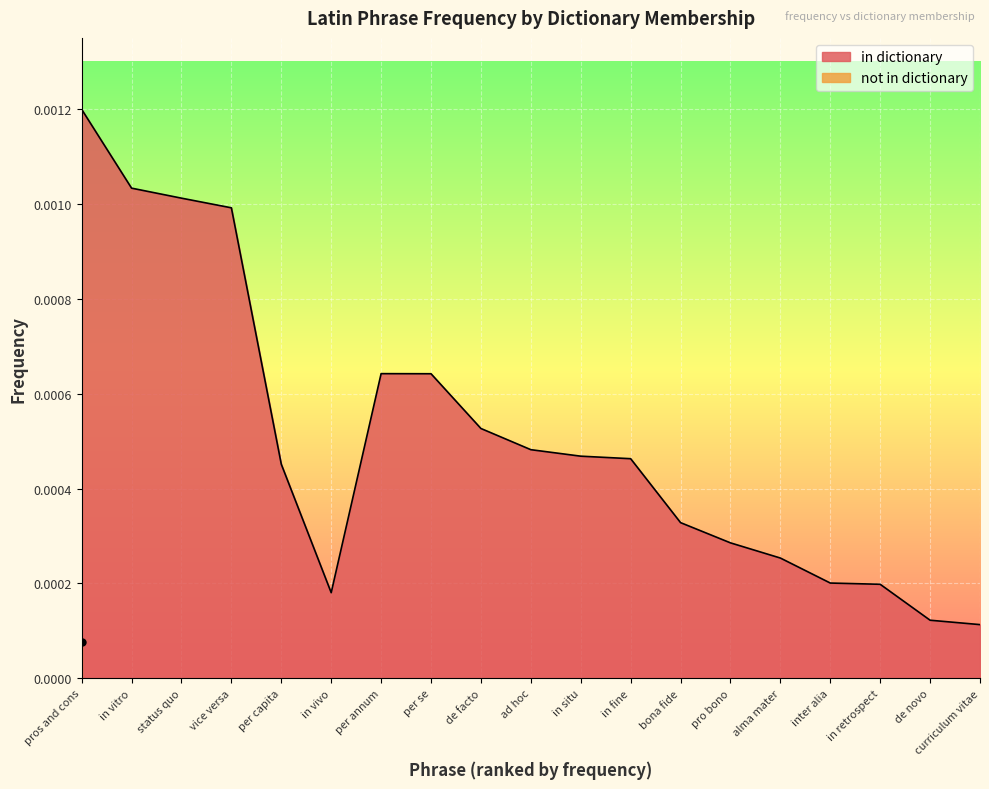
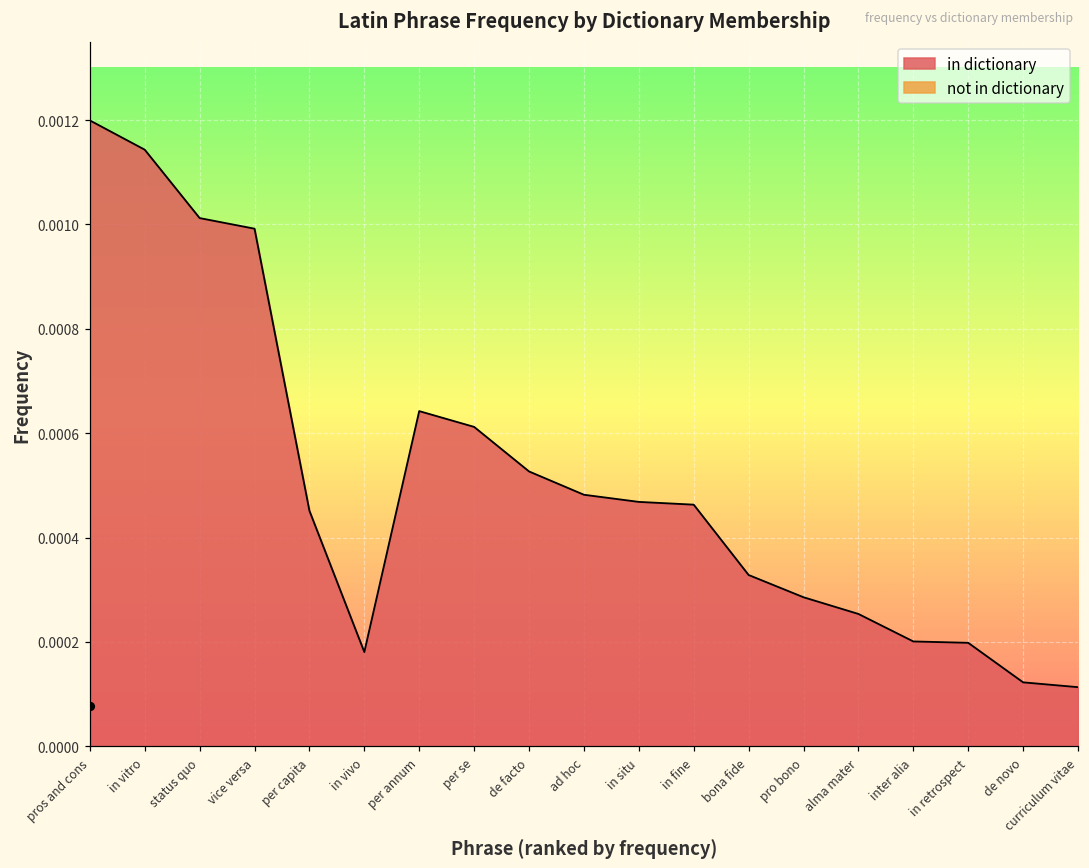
in dictionary, in vitro: 0.00103 -> 0.00114
in dictionary, per se: 0.00064 -> 0.00061
